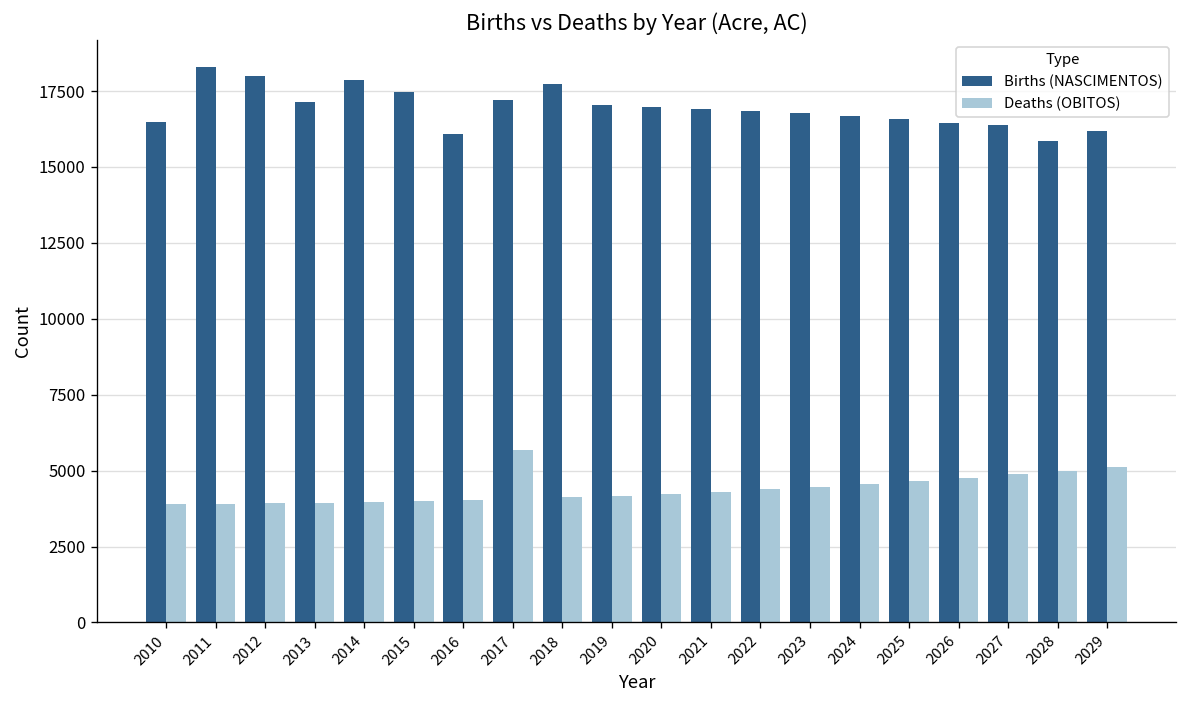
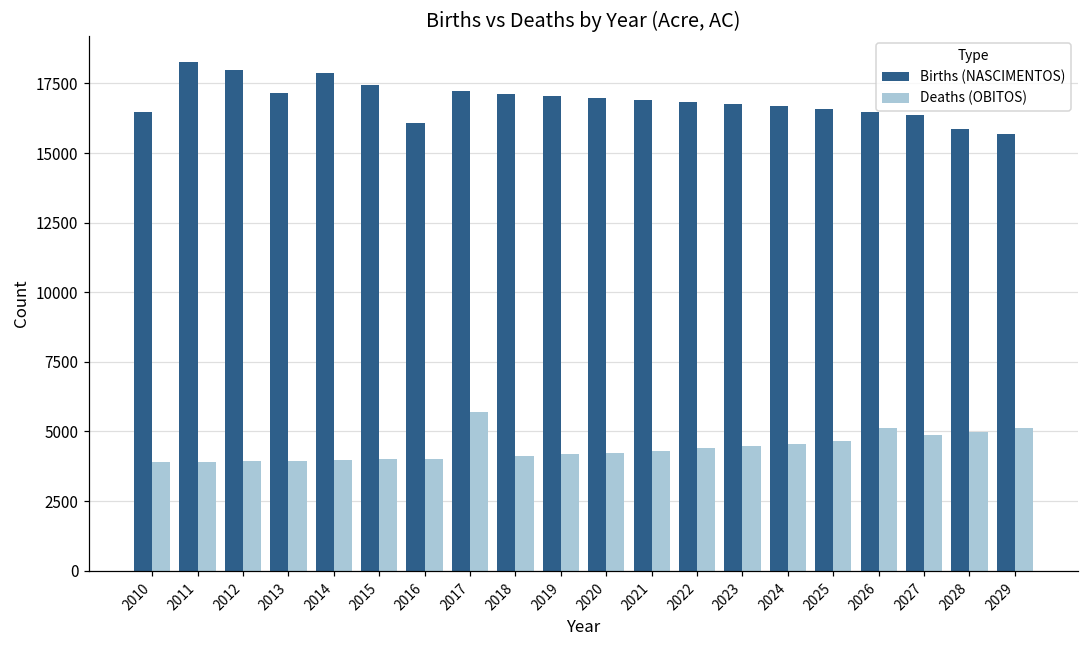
Births (NASCIMENTOS), 2018: 17700 -> 17100
Deaths (OBITOS), 2026: 4800 -> 5100
Births (NASCIMENTOS), 2029: 16200 -> 15700
